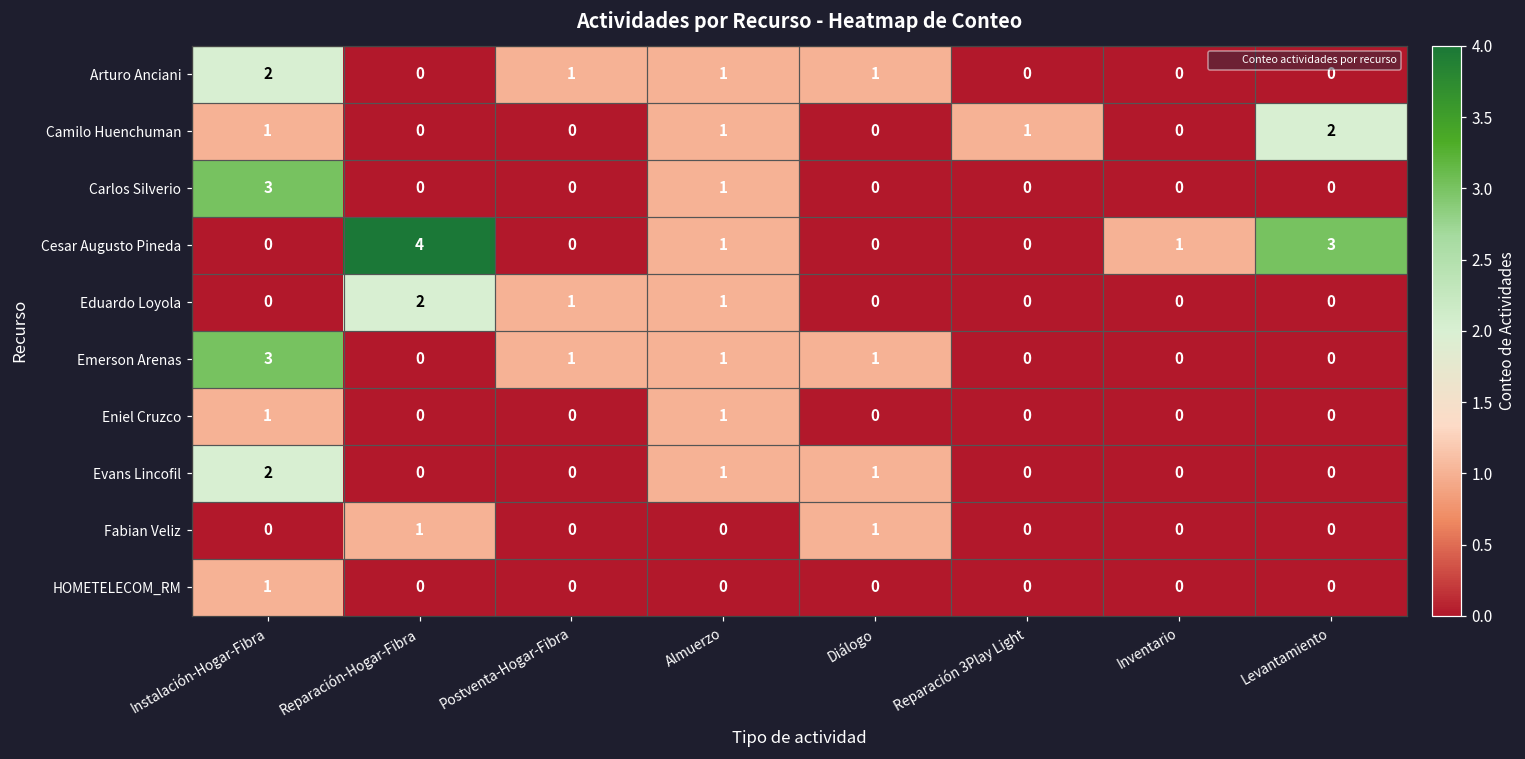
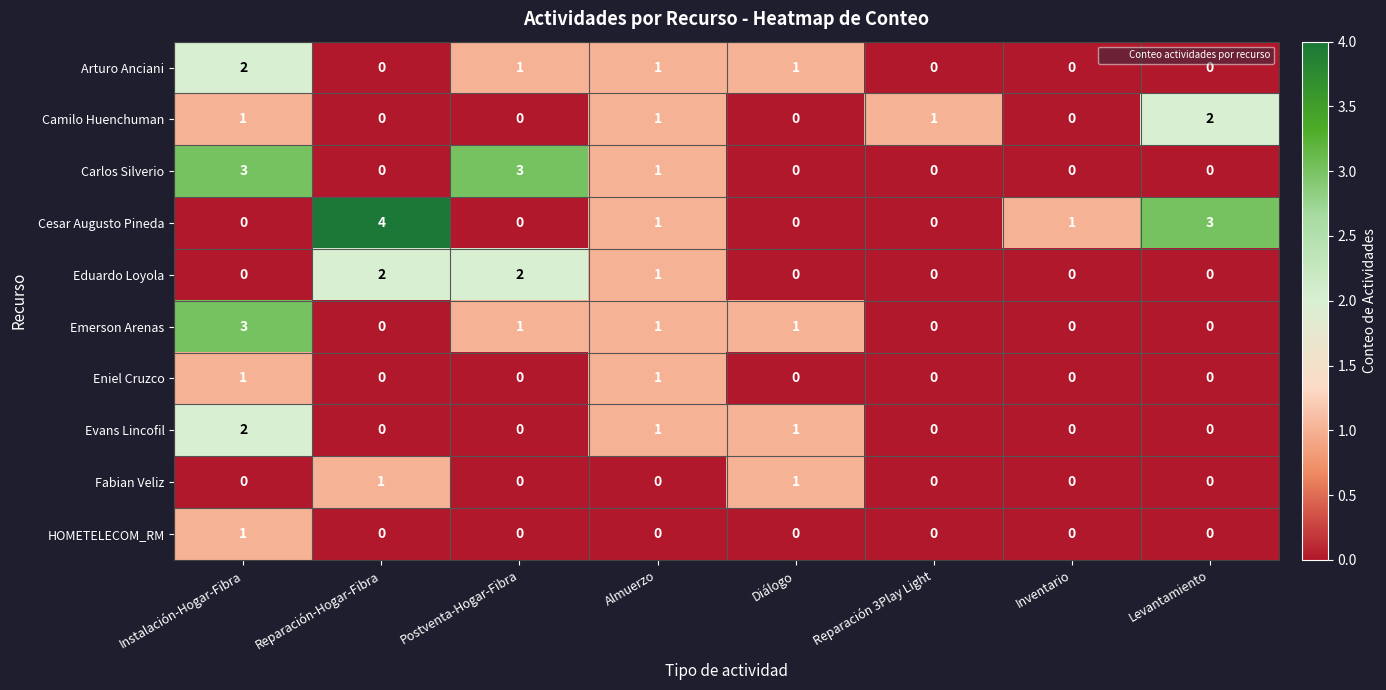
Carlos Silverio, Postventa-Hogar-Fibra: 0 -> 3
Eduardo Loyola, Postventa-Hogar-Fibra: 1 -> 2
